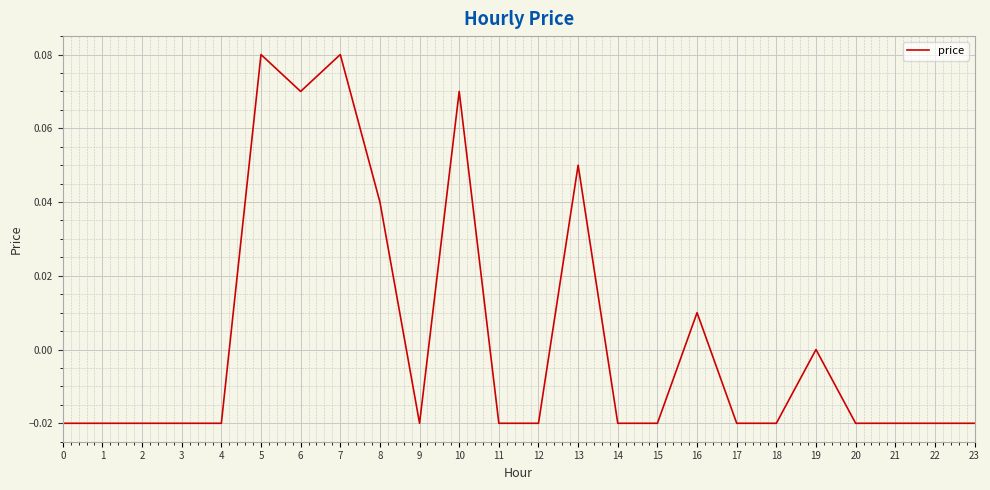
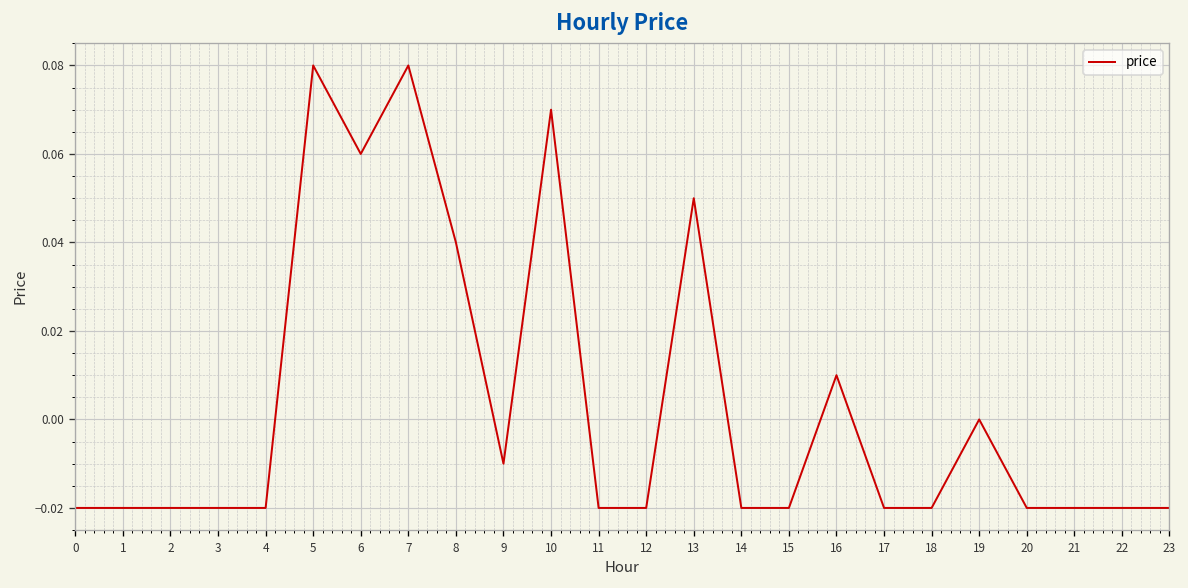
6: 0.07 -> 0.06
9: -0.02 -> -0.01
